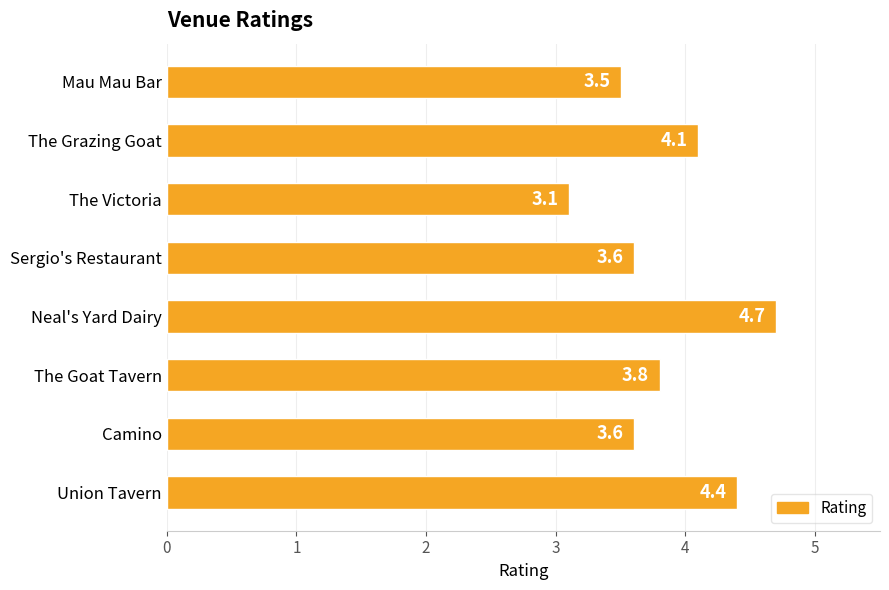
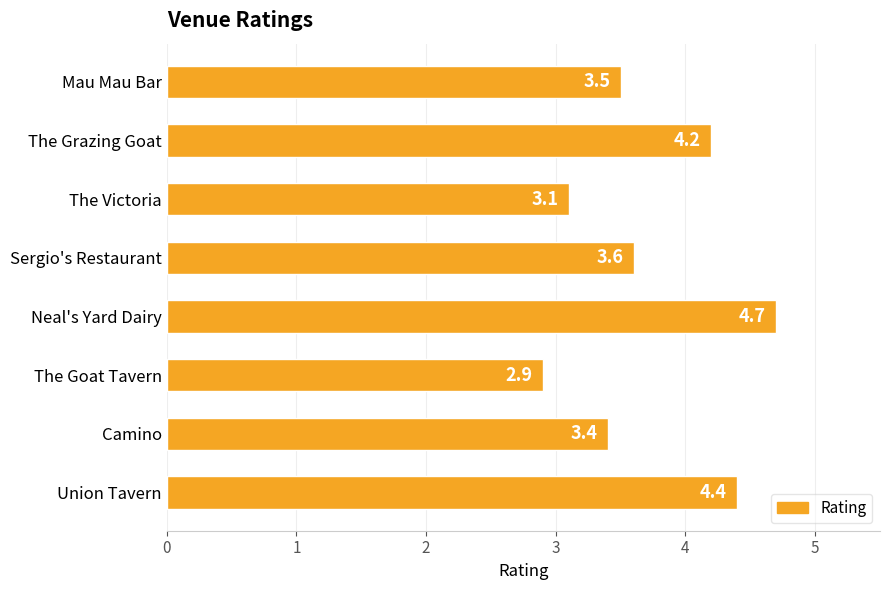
The Grazing Goat: 4.1 -> 4.2
The Goat Tavern: 3.8 -> 2.9
Camino: 3.6 -> 3.4
